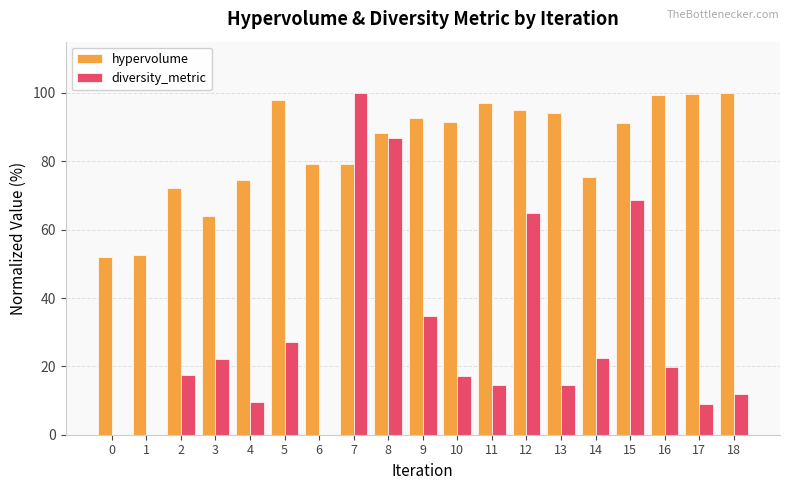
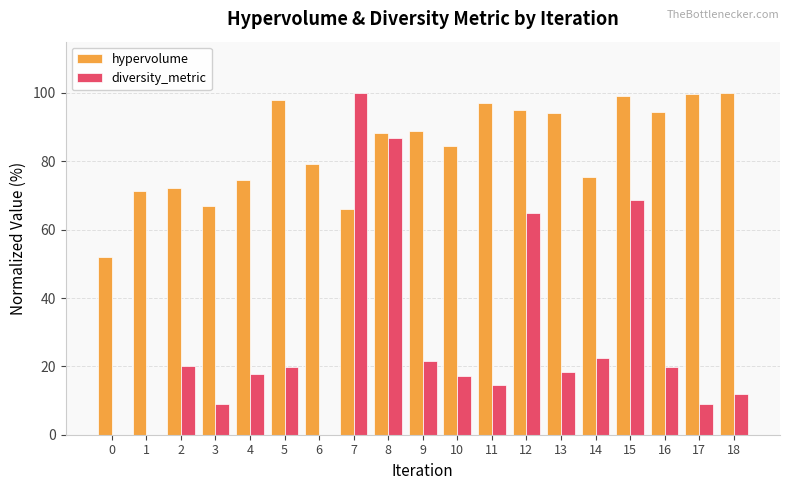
hypervolume, 1: 53 -> 71
diversity_metric, 2: 17 -> 20
hypervolume, 3: 64 -> 67
diversity_metric, 3: 22 -> 9
diversity_metric, 4: 9 -> 18
diversity_metric, 5: 27 -> 20
hypervolume, 7: 79 -> 66
hypervolume, 9: 93 -> 89
diversity_metric, 9: 35 -> 22
hypervolume, 10: 92 -> 84
diversity_metric, 13: 14 -> 18
hypervolume, 15: 91 -> 99
hypervolume, 16: 99 -> 94
